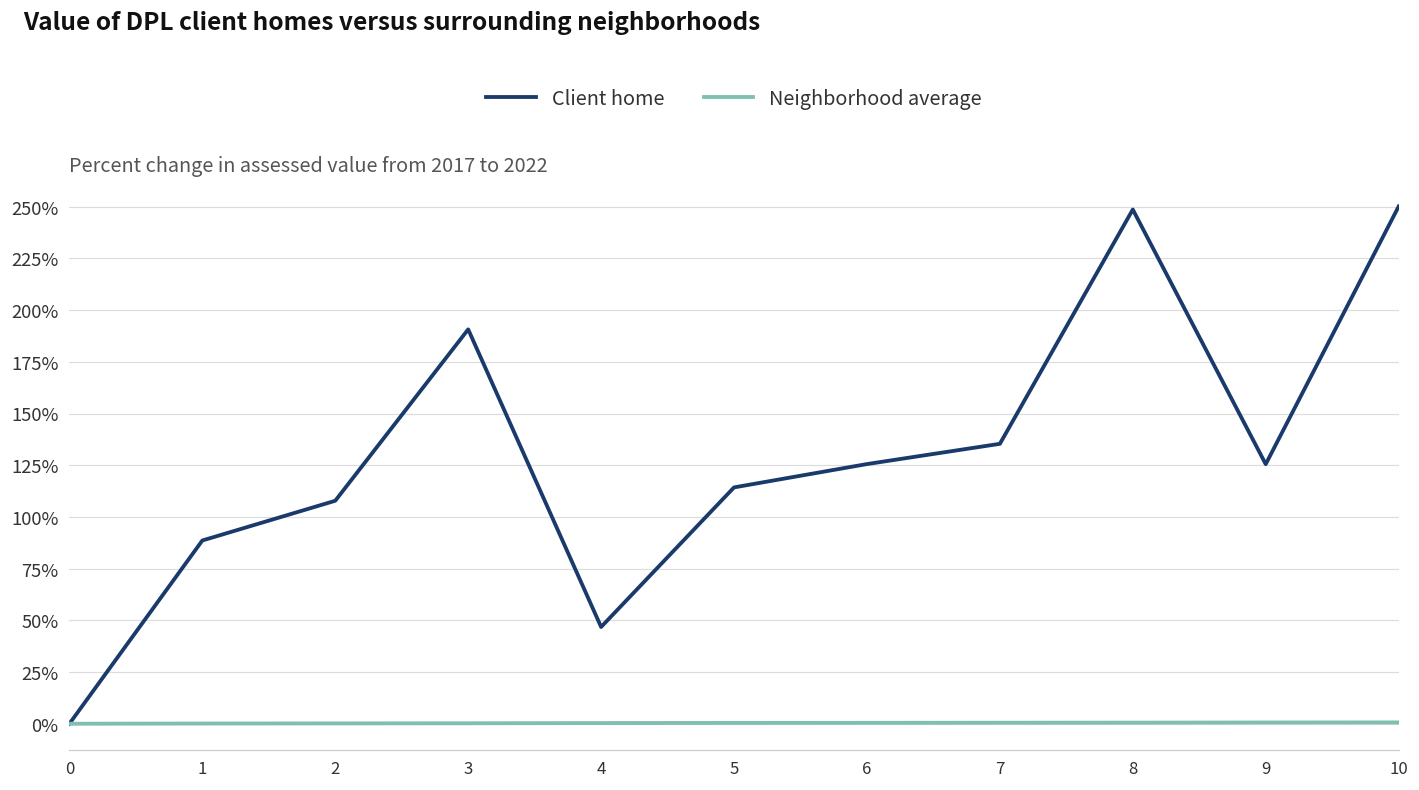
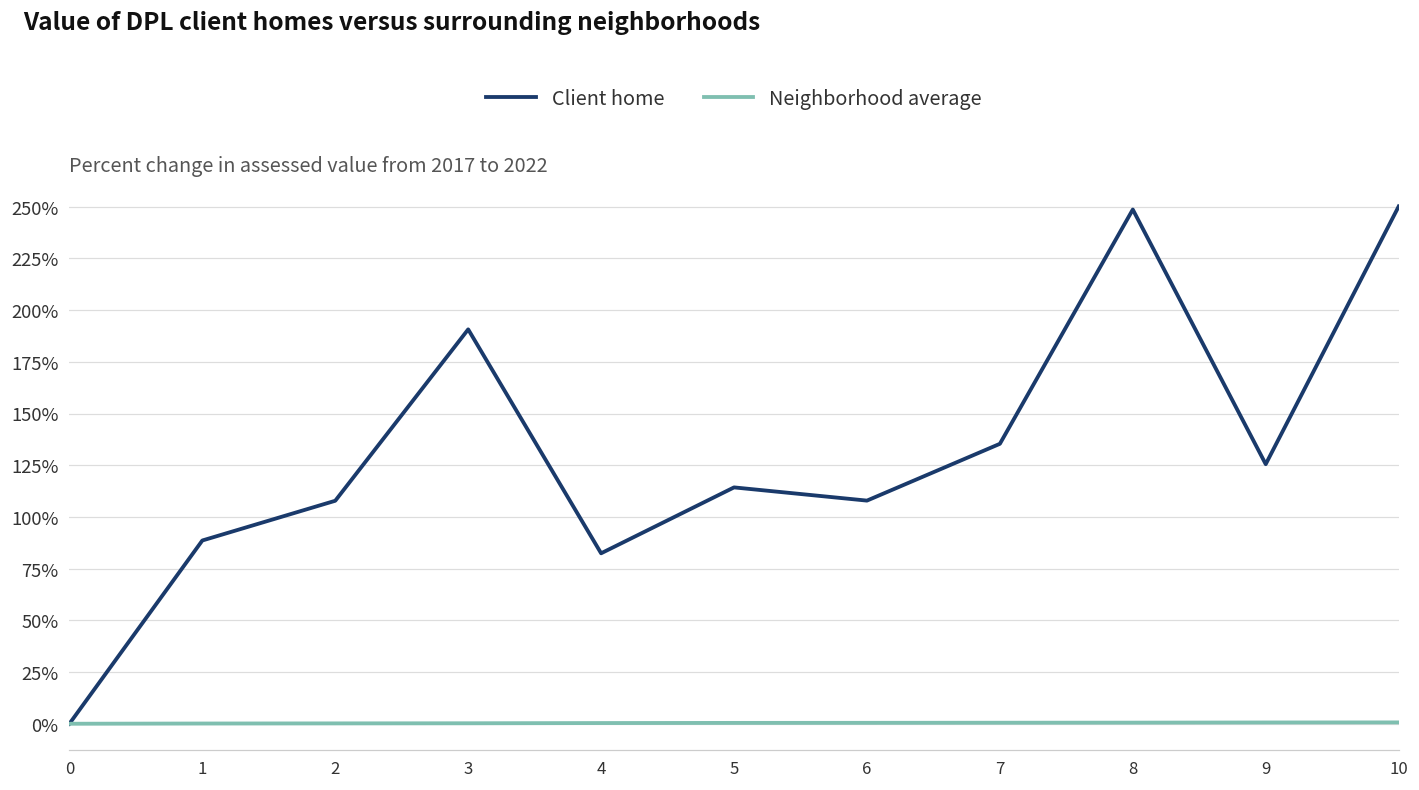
Client home, 4: 47% -> 82%
Client home, 6: 126% -> 108%
